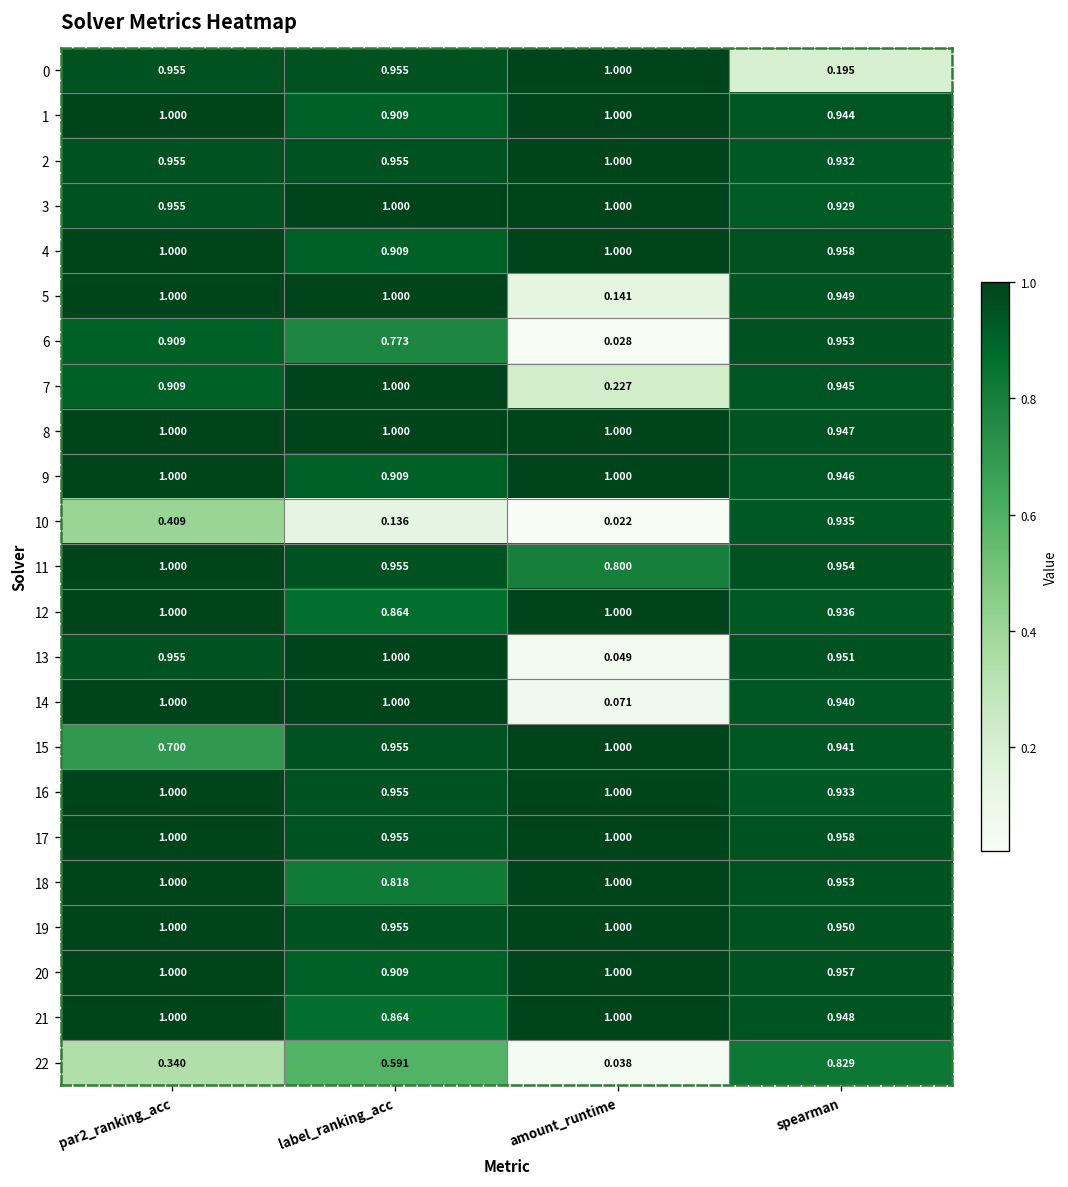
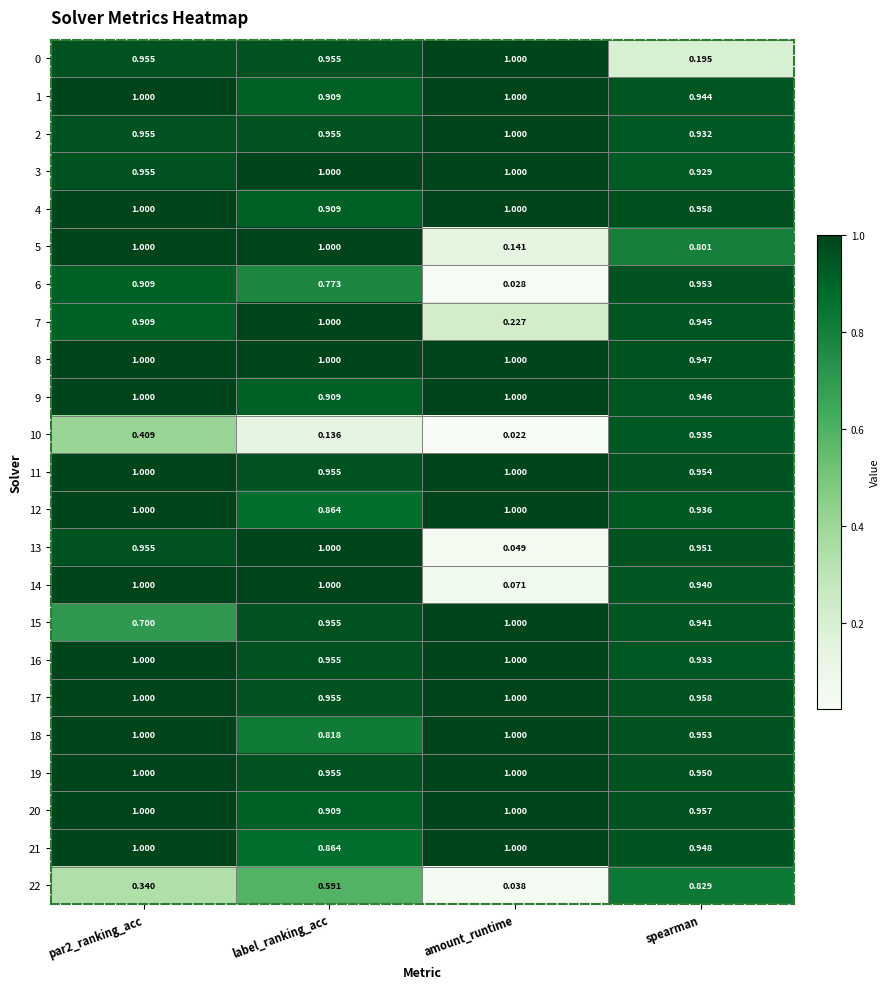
5, spearman: 0.949 -> 0.801
11, amount_runtime: 0.800 -> 1.000
